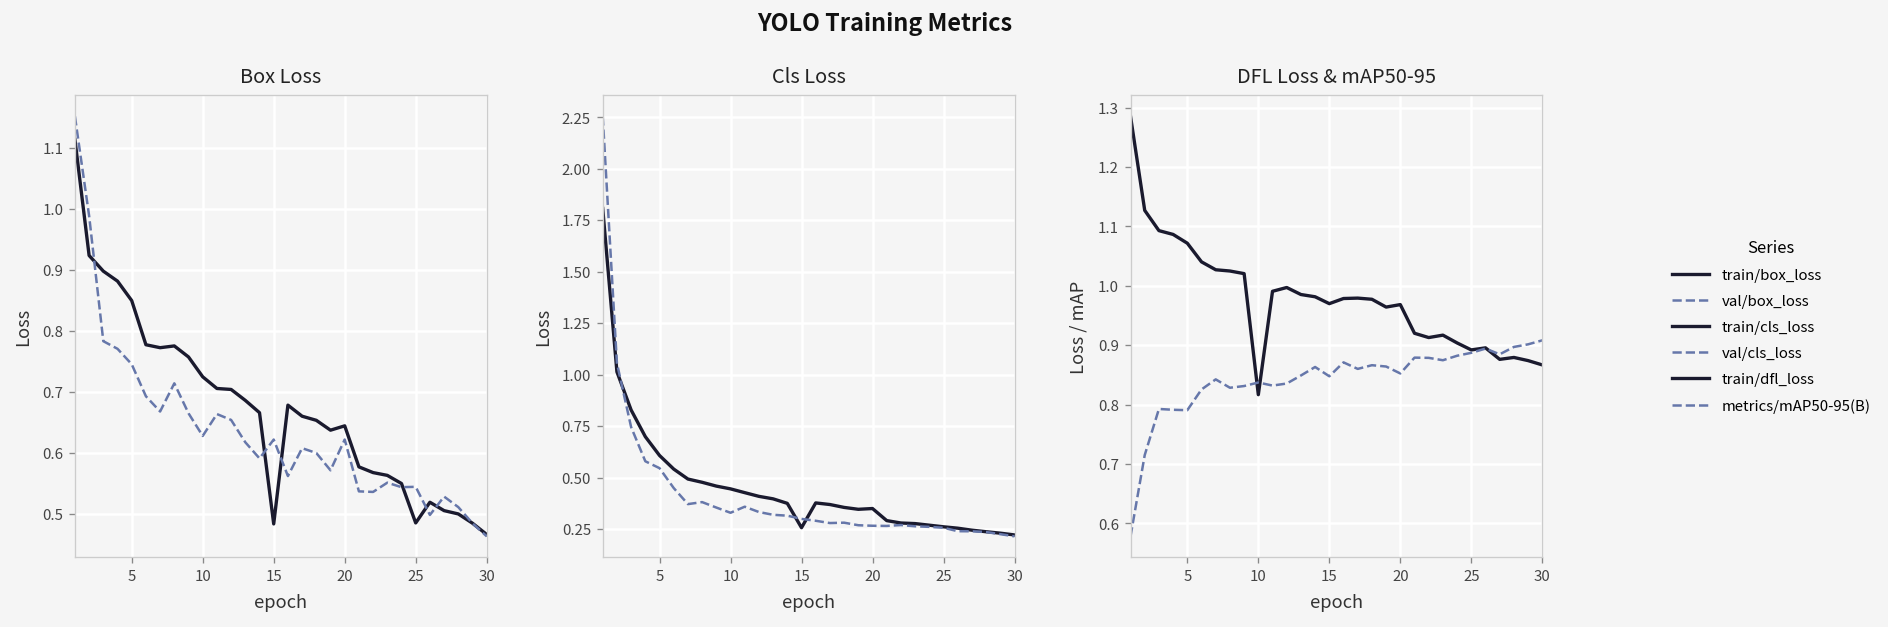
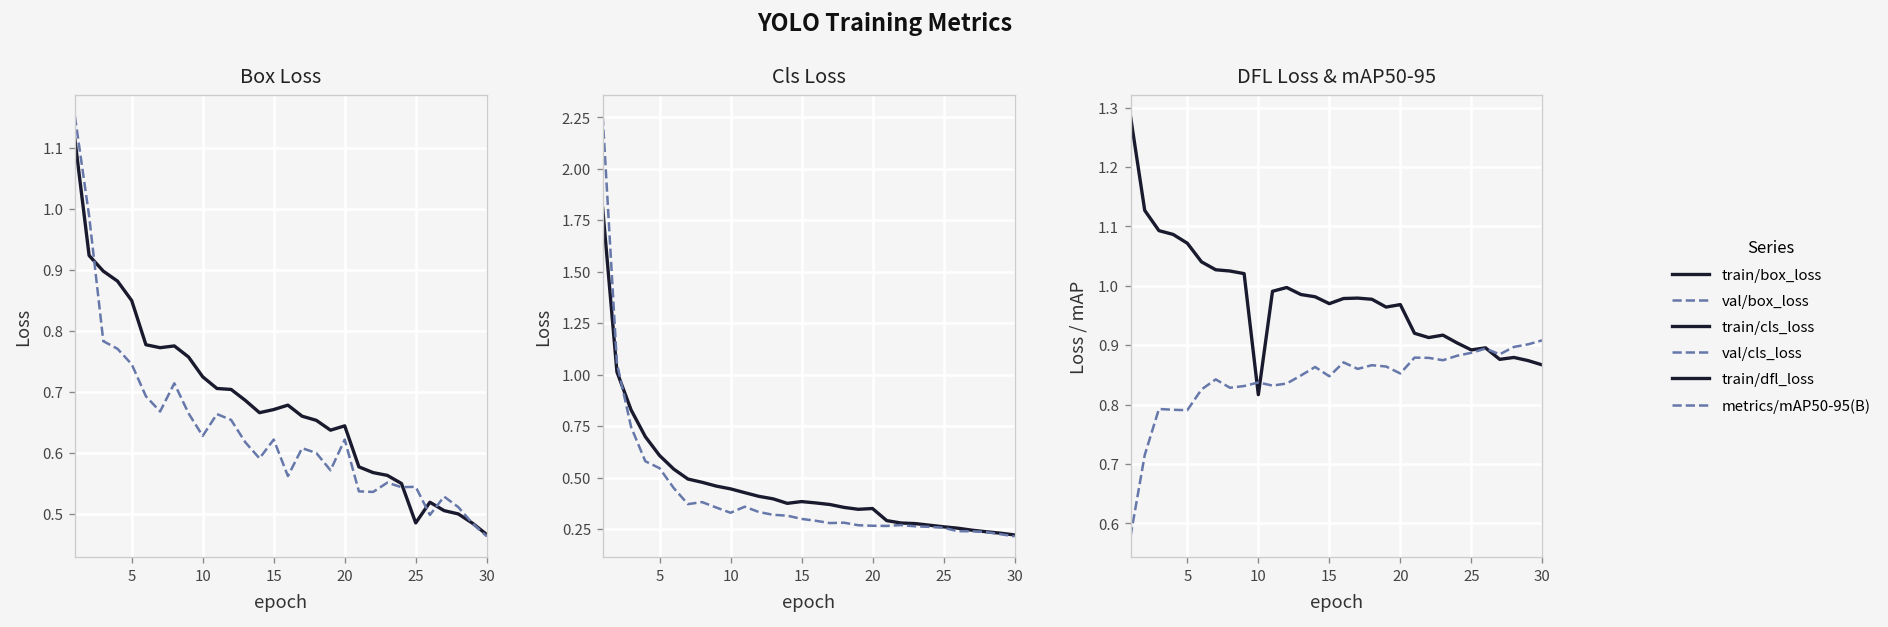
Box Loss, train/box_loss, 15: 0.48 -> 0.67
Cls Loss, train/cls_loss, 15: 0.26 -> 0.38
